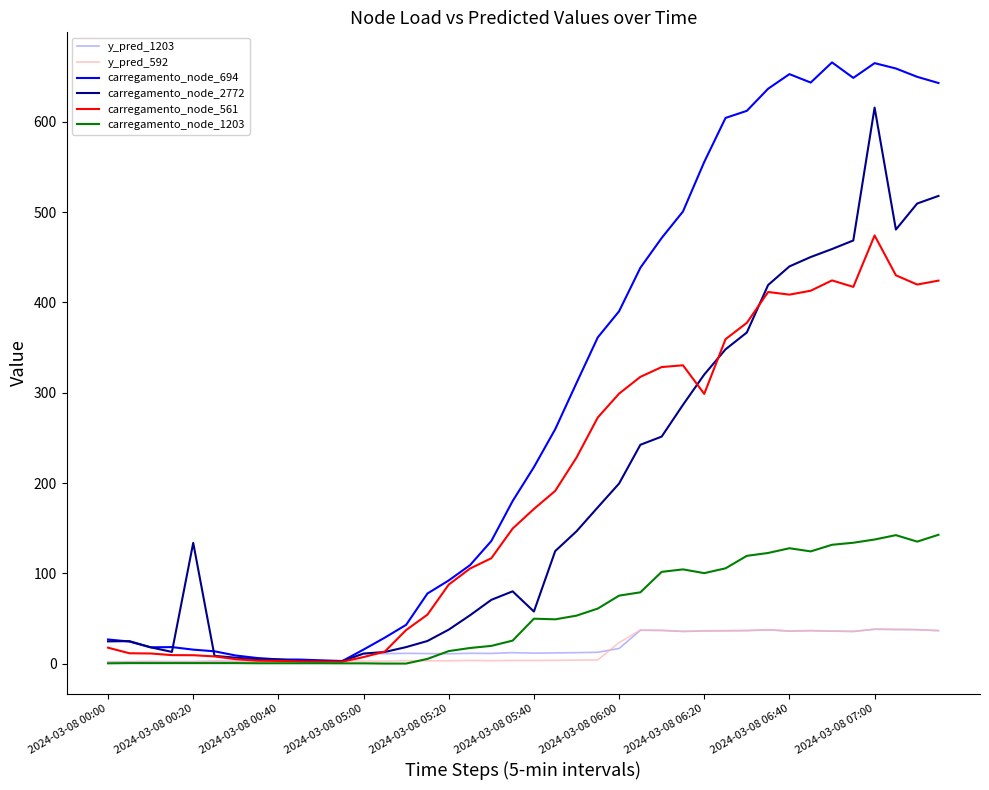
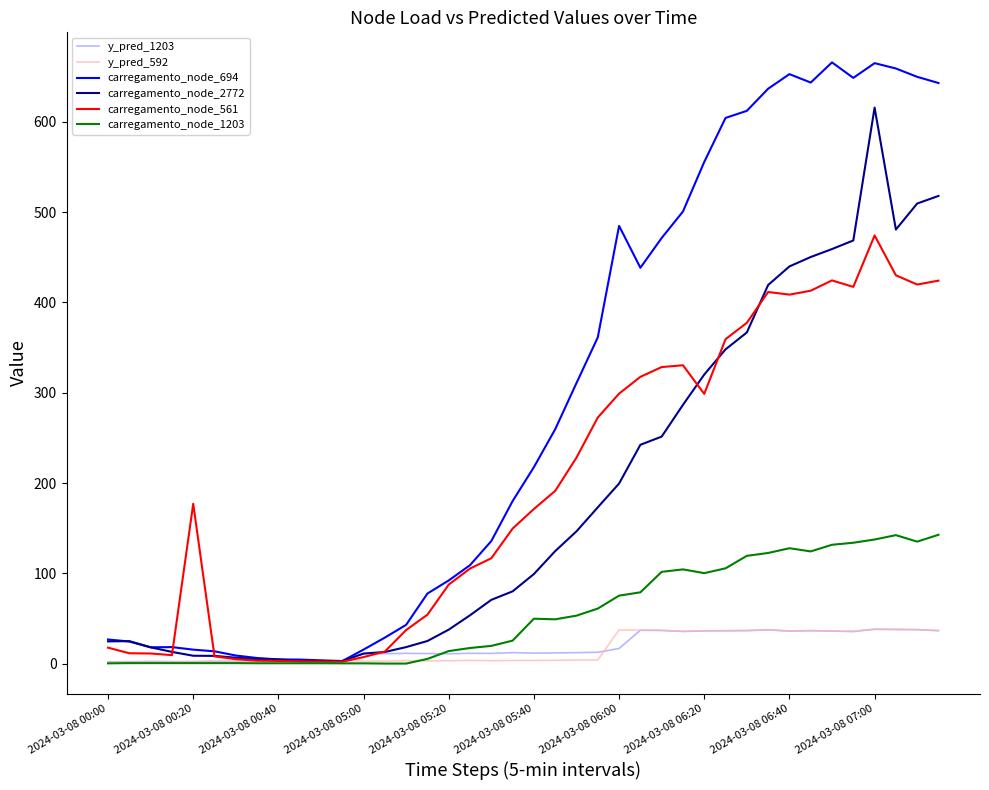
carregamento_node_2772, 2024-03-08 00:20: 130 -> 10
carregamento_node_561, 2024-03-08 00:20: 10 -> 180
carregamento_node_2772, 2024-03-08 05:40: 60 -> 100
y_pred_592, 2024-03-08 06:00: 20 -> 40
carregamento_node_694, 2024-03-08 06:00: 390 -> 480
